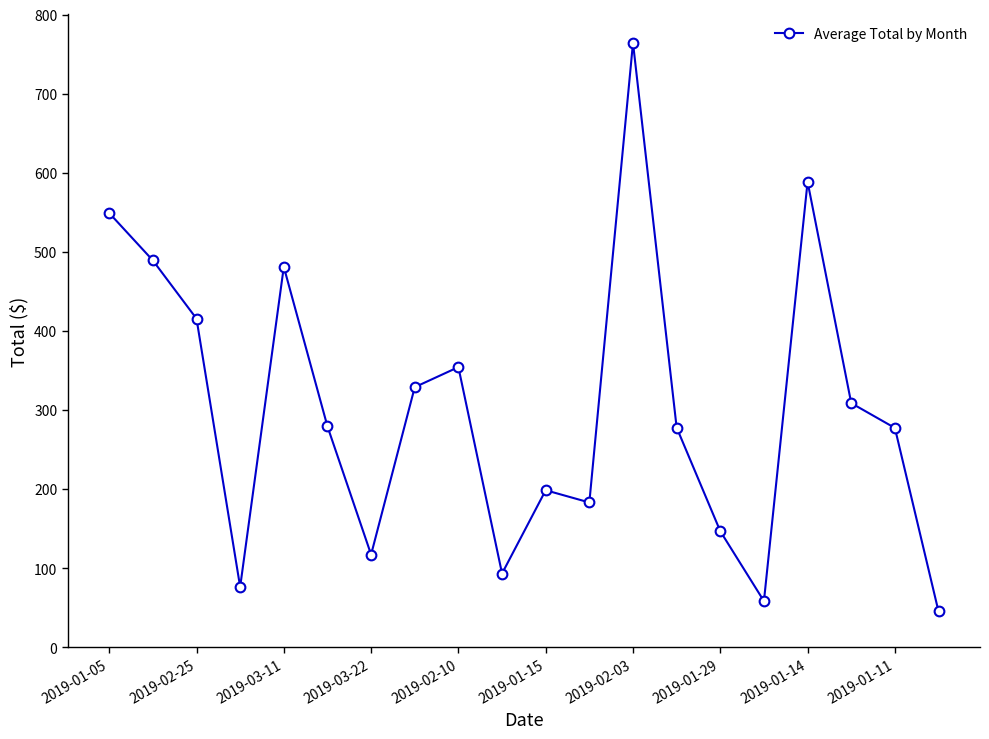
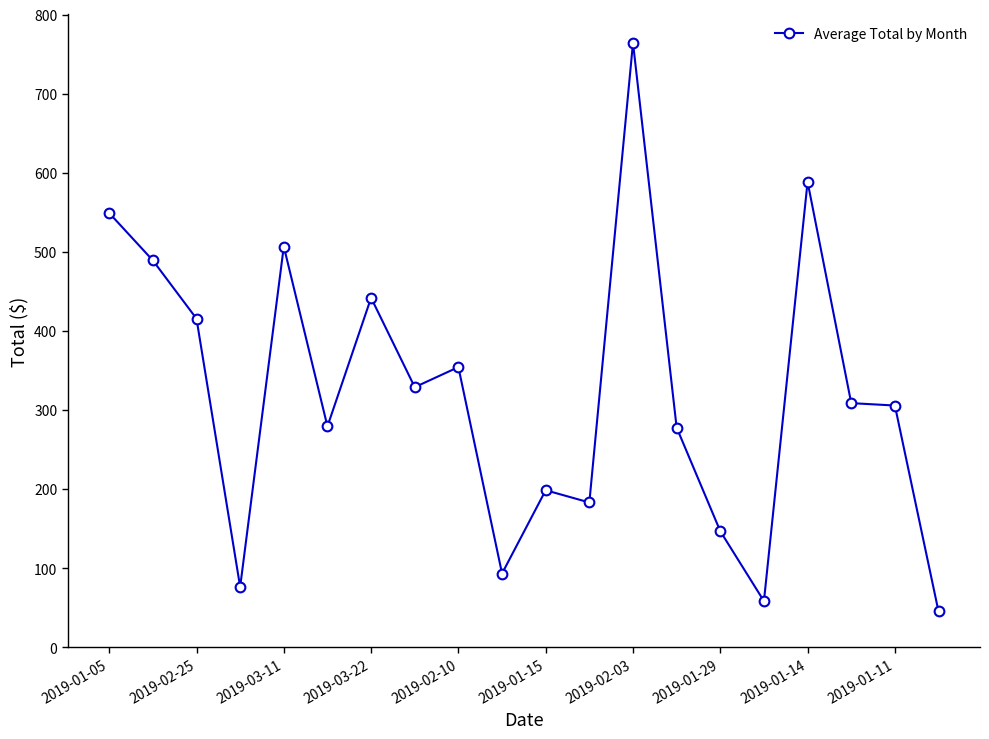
2019-03-11: 480 -> 510
2019-03-22: 120 -> 440
2019-01-11: 280 -> 310
